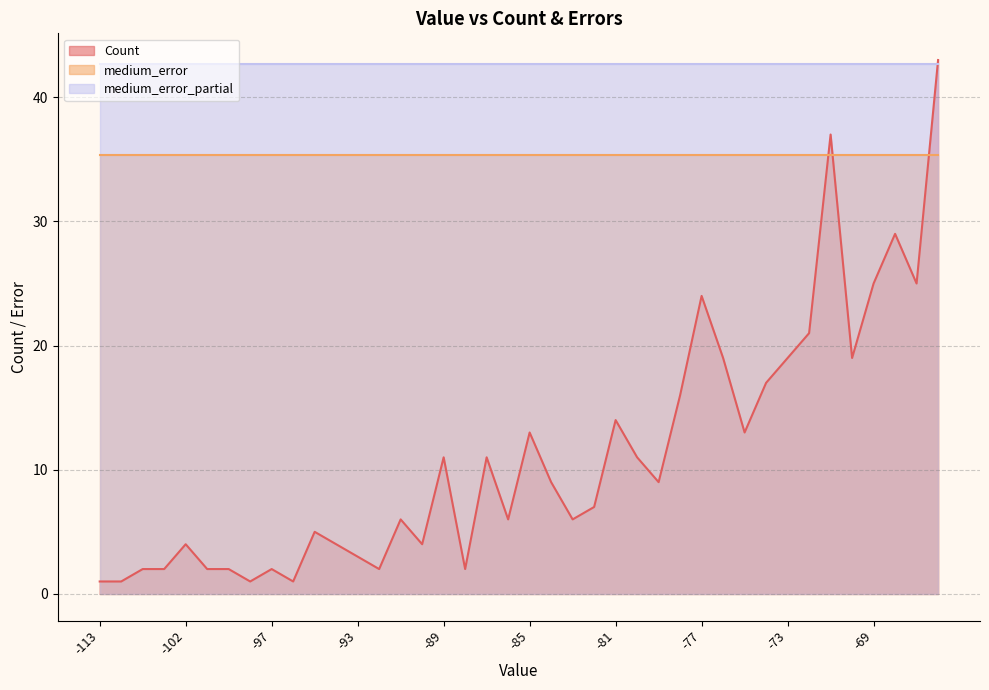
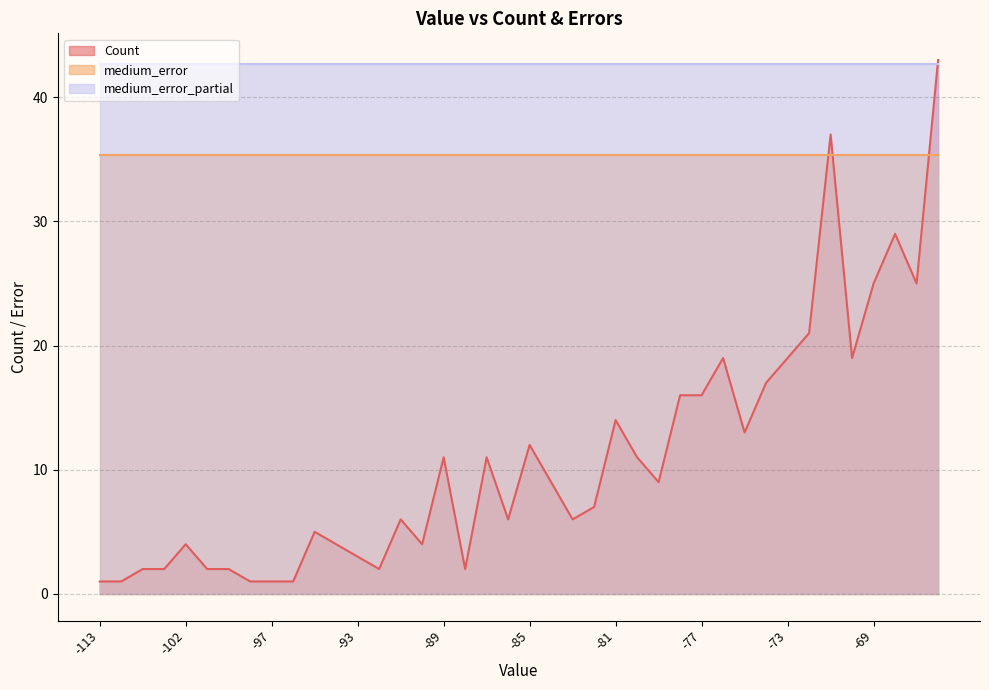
Count, -97: 2 -> 1
Count, -85: 13 -> 12
Count, -77: 24 -> 16
